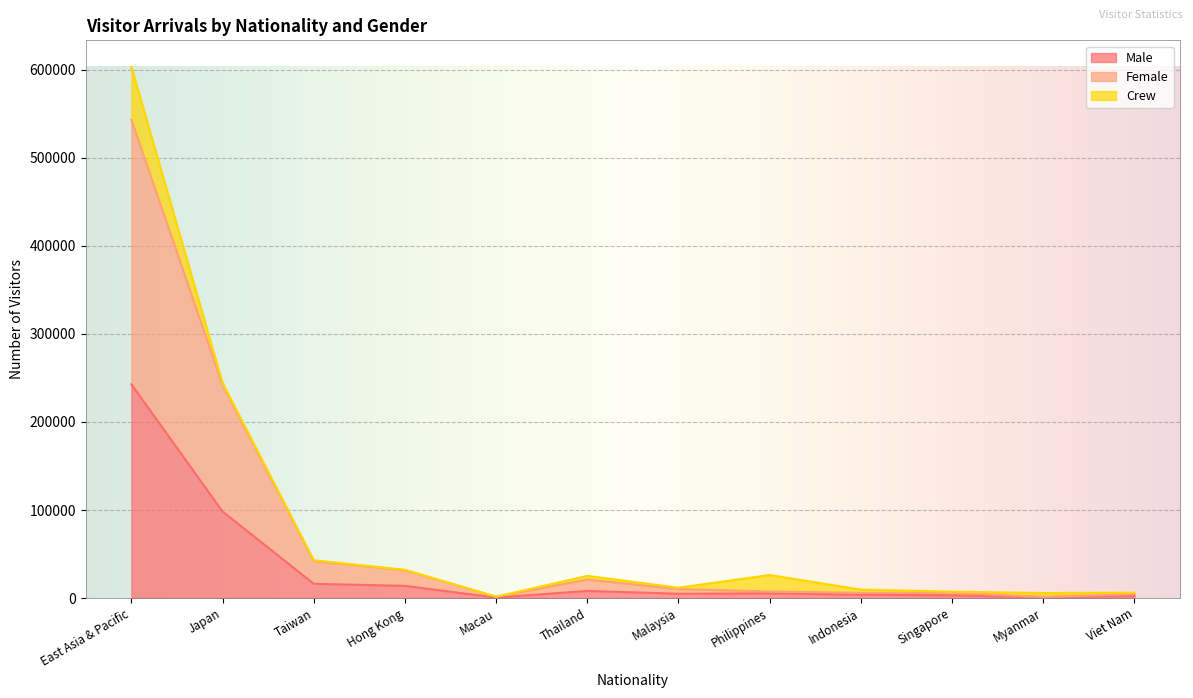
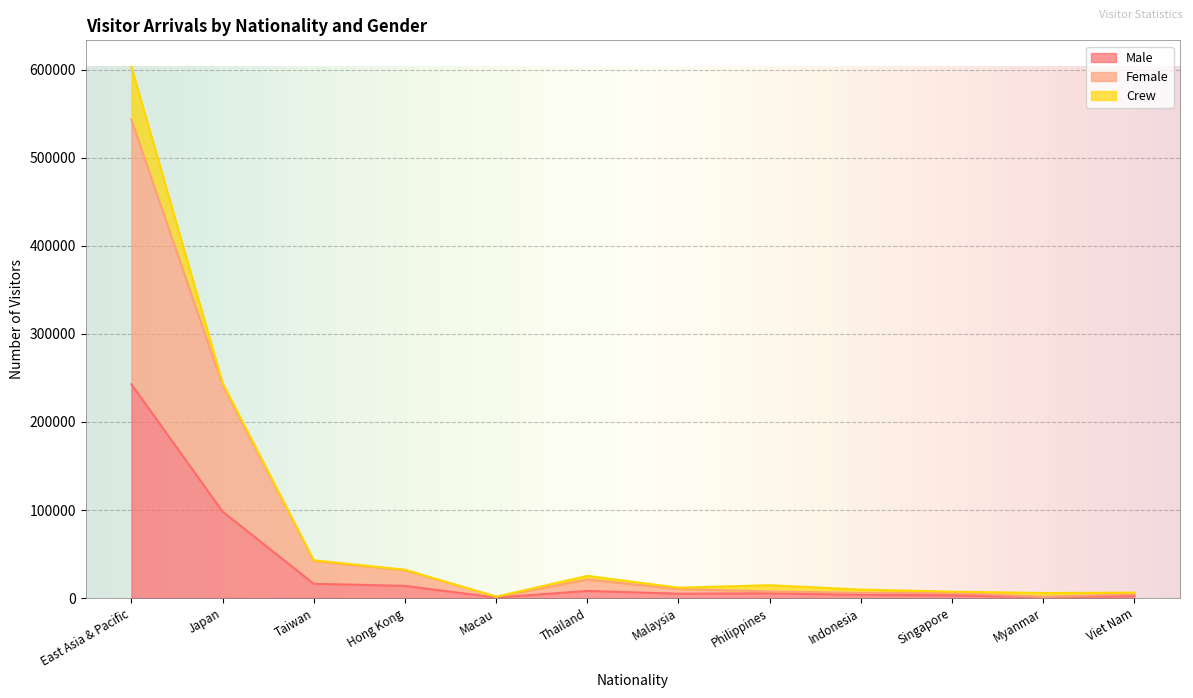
Crew, Philippines: 20000 -> 10000
